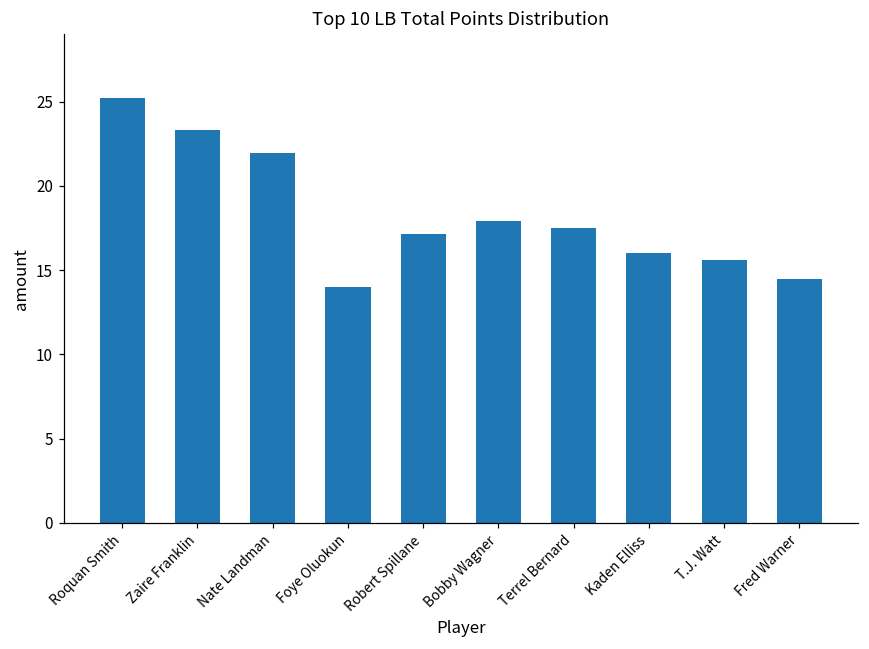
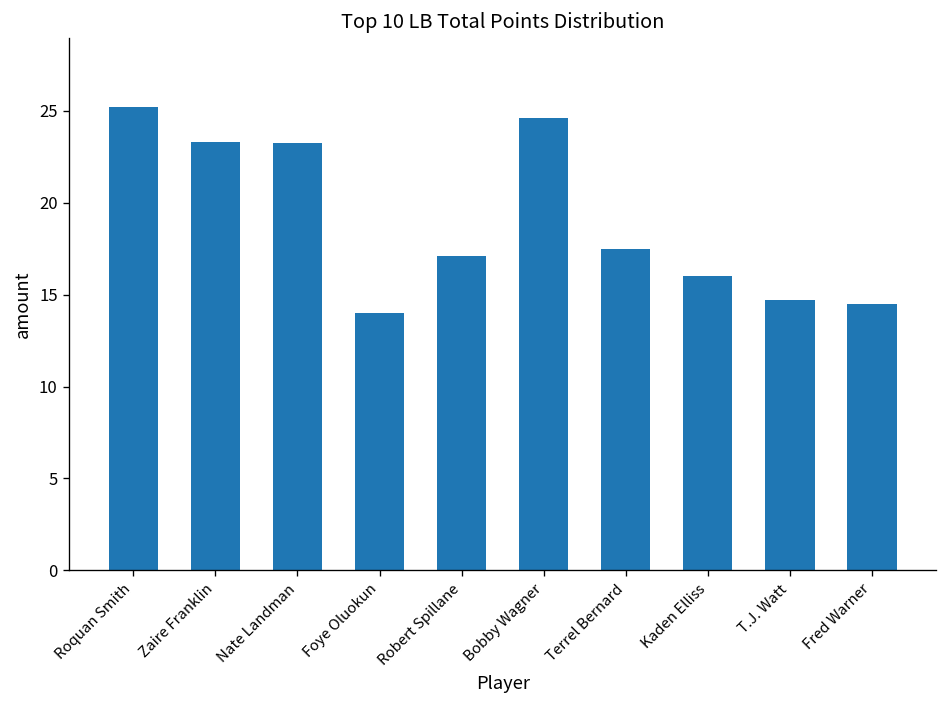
Nate Landman: 21.9 -> 23.2
Bobby Wagner: 17.9 -> 24.6
T.J. Watt: 15.6 -> 14.7
